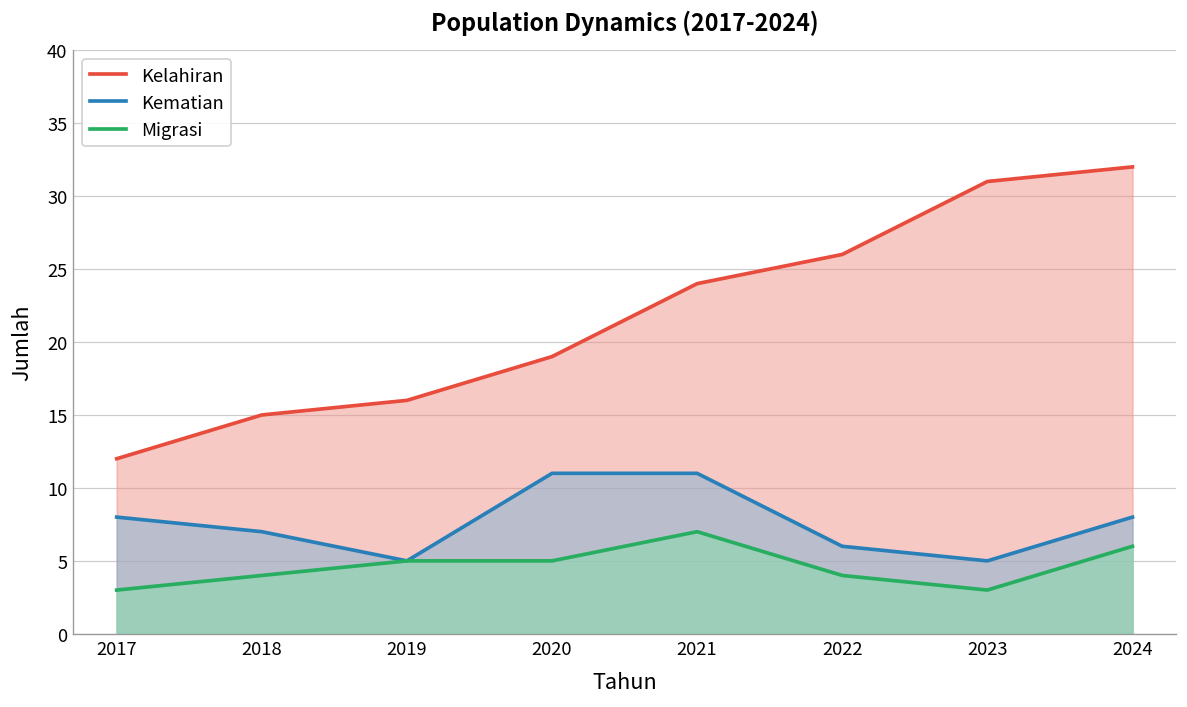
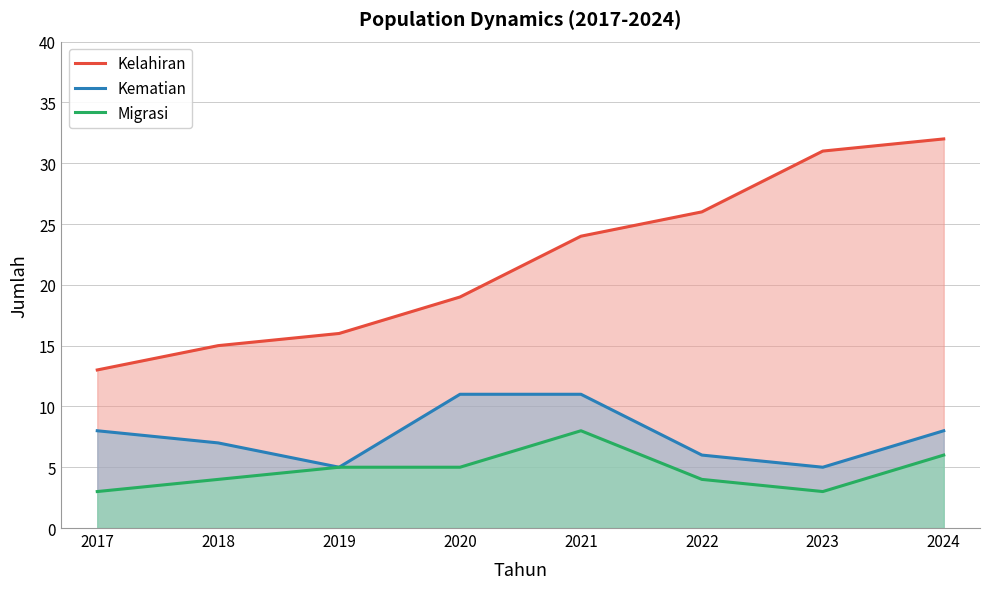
Kelahiran, 2017: 12 -> 13
Migrasi, 2021: 7 -> 8
